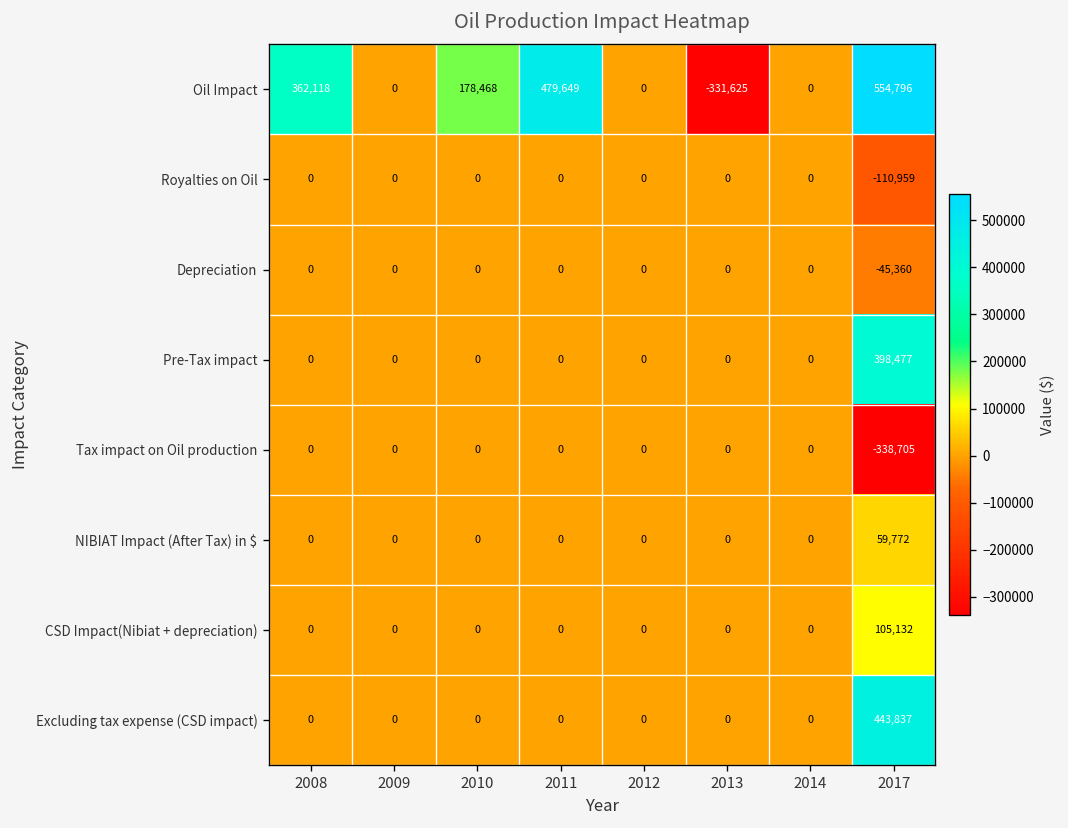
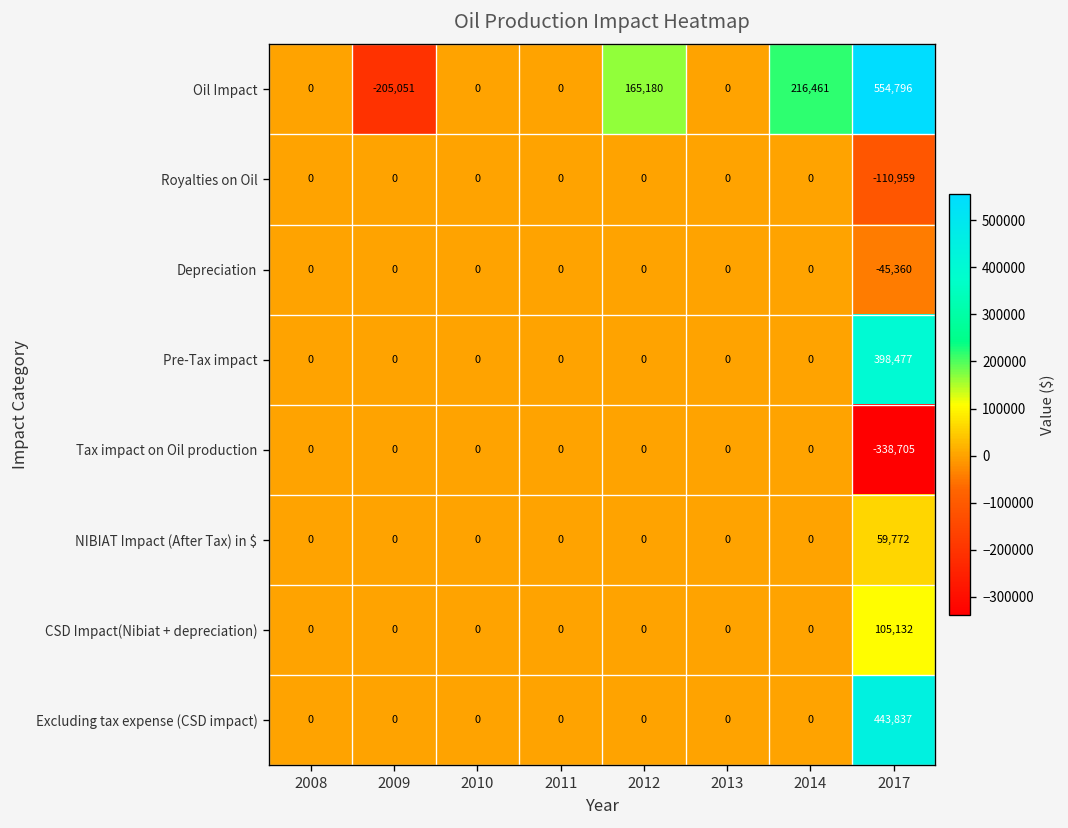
Oil Impact, 2008: 362,118 -> 0
Oil Impact, 2009: 0 -> -205,051
Oil Impact, 2010: 178,468 -> 0
Oil Impact, 2011: 479,649 -> 0
Oil Impact, 2012: 0 -> 165,180
Oil Impact, 2013: -331,625 -> 0
Oil Impact, 2014: 0 -> 216,461
